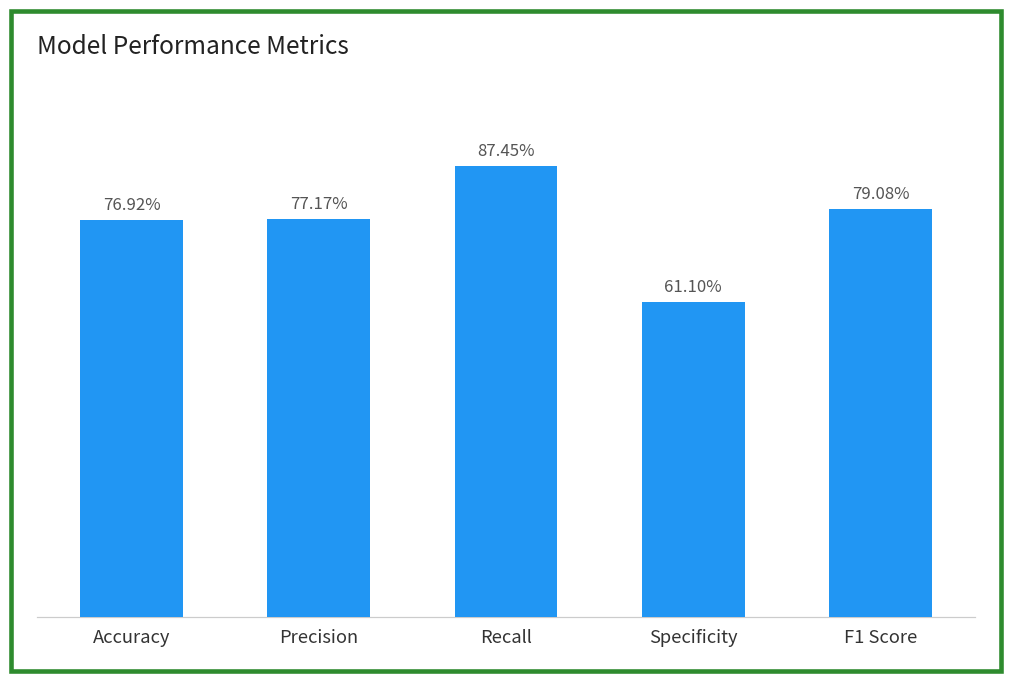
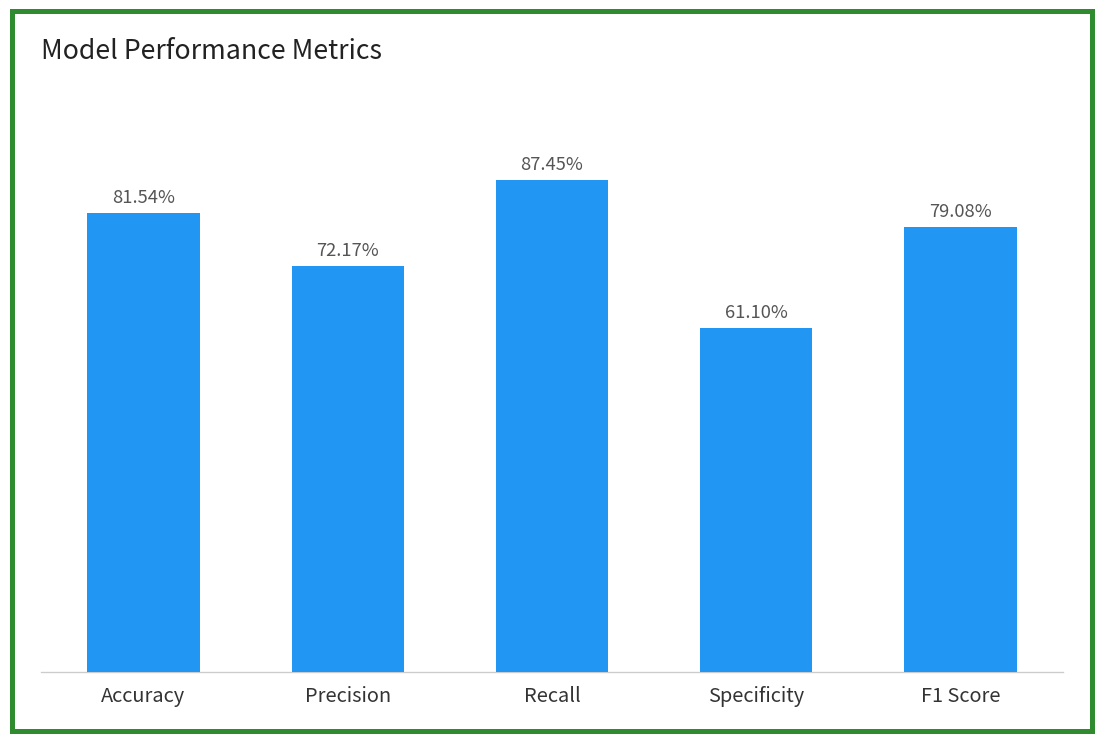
Accuracy: 76.92% -> 81.54%
Precision: 77.17% -> 72.17%
